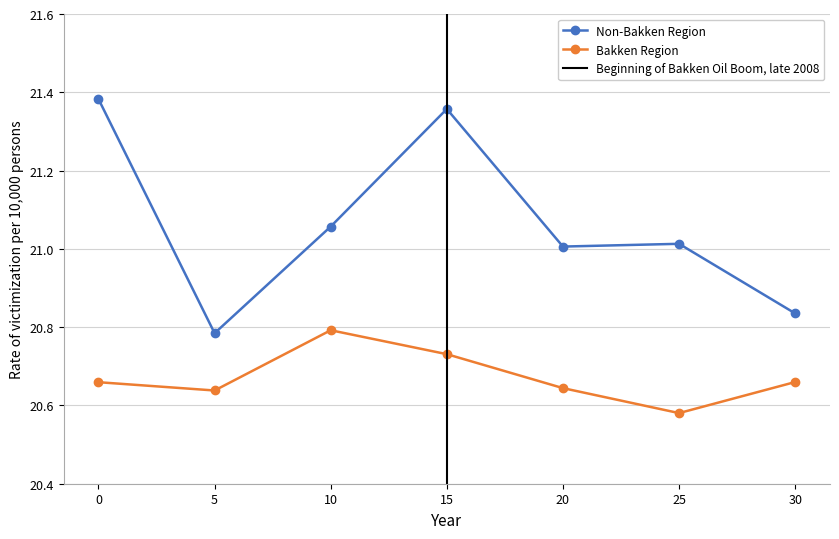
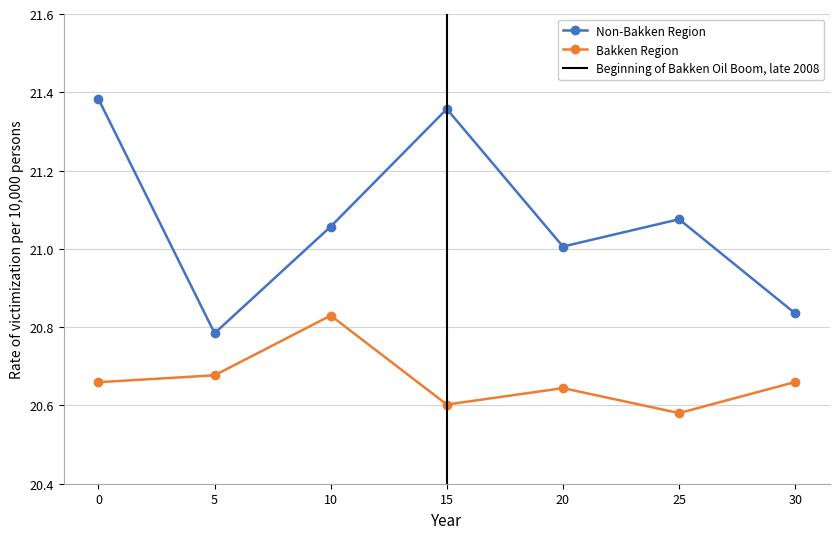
Bakken Region, 5: 20.64 -> 20.68
Bakken Region, 10: 20.79 -> 20.83
Bakken Region, 15: 20.73 -> 20.60
Non-Bakken Region, 25: 21.01 -> 21.08
